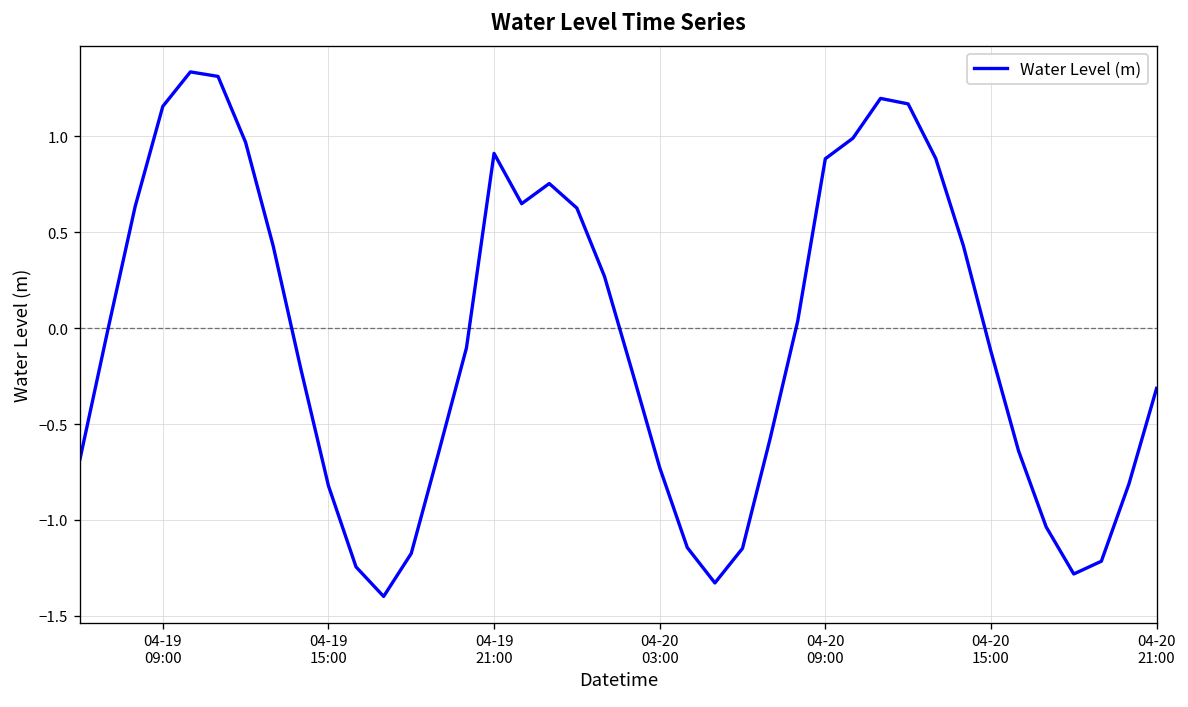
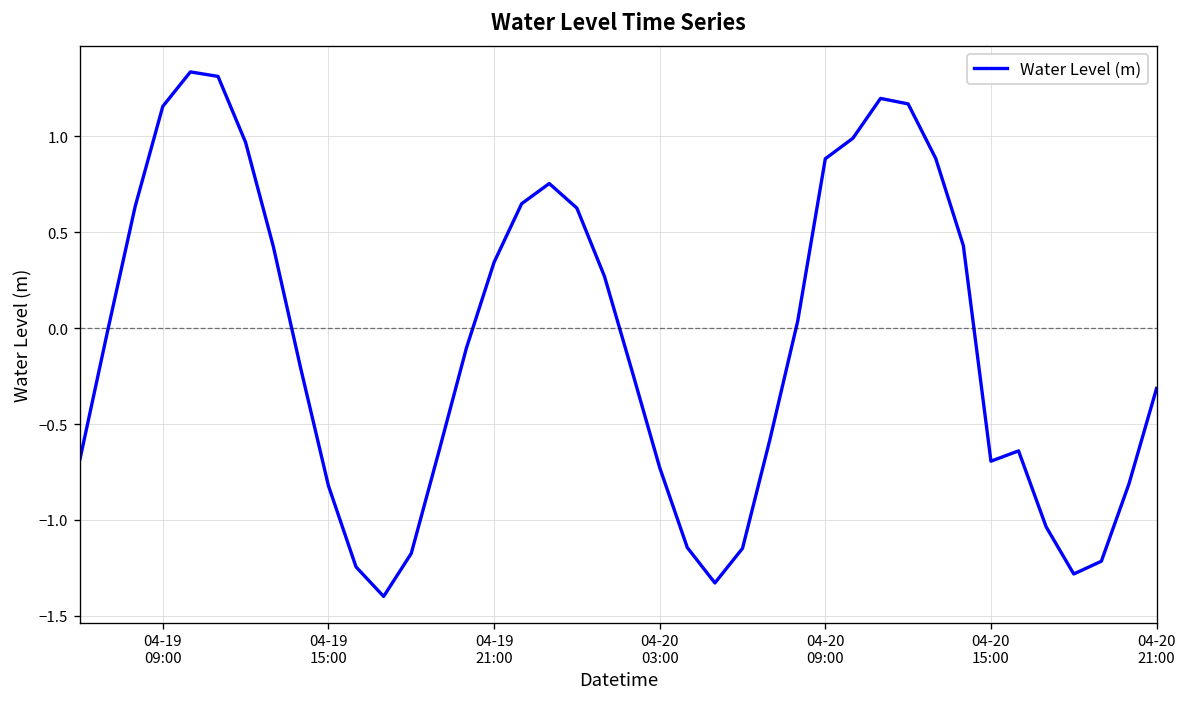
04-19 21:00: 0.91 -> 0.34
04-20 15:00: -0.12 -> -0.69
